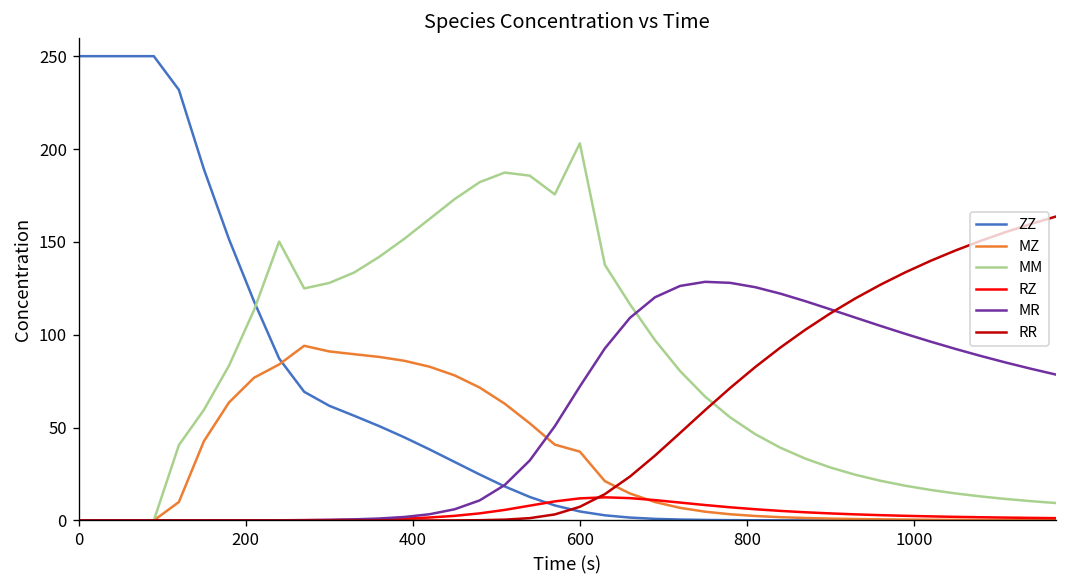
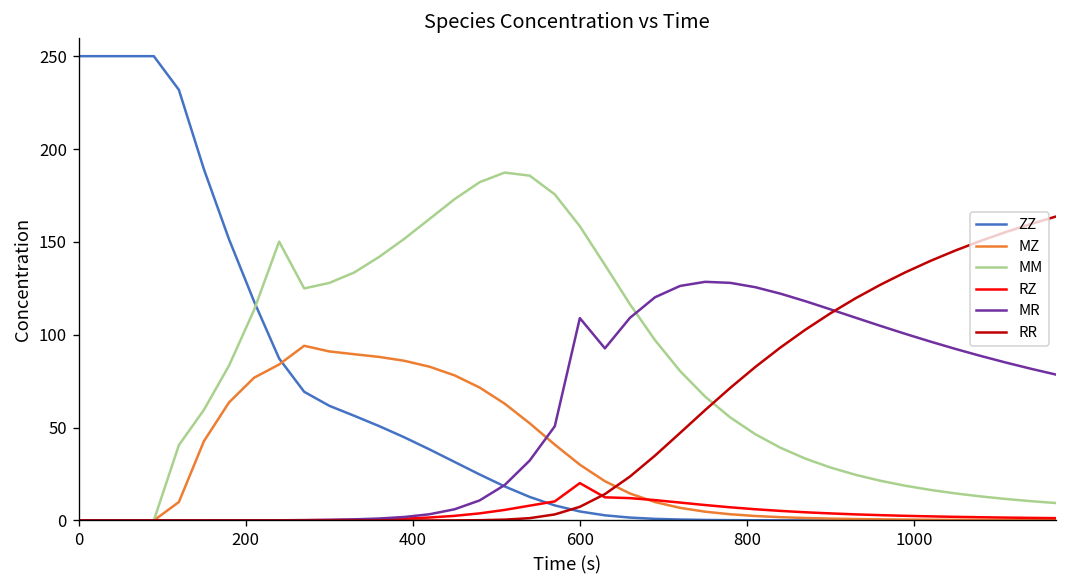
MZ, 600: 37 -> 30
MM, 600: 203 -> 158
RZ, 600: 12 -> 20
MR, 600: 72 -> 109
